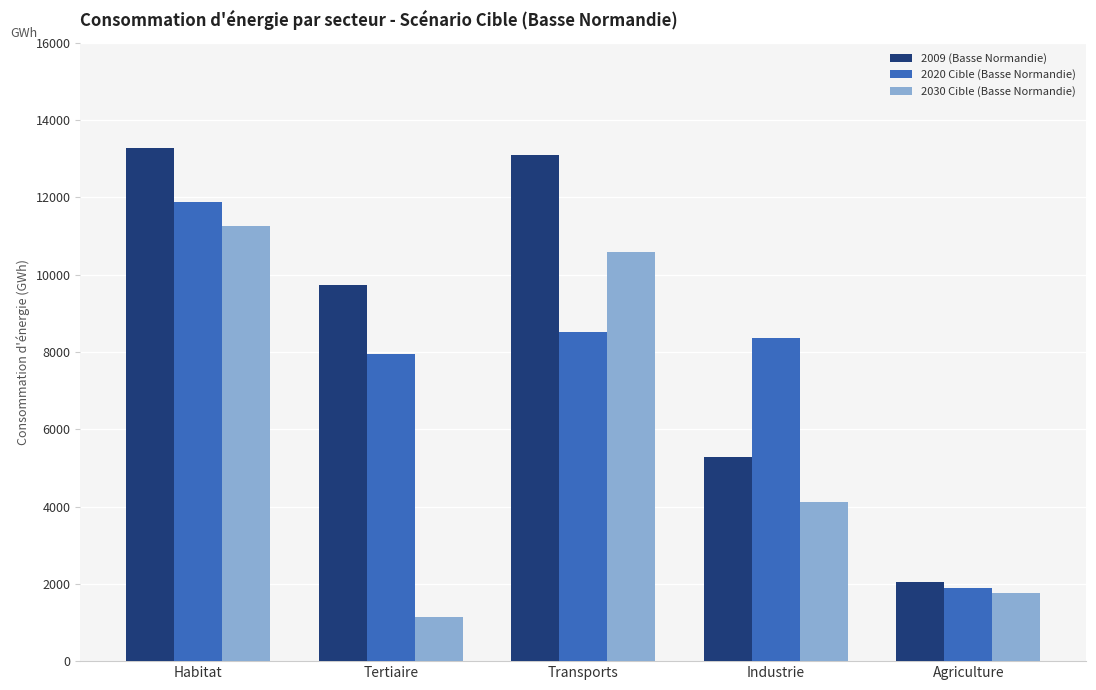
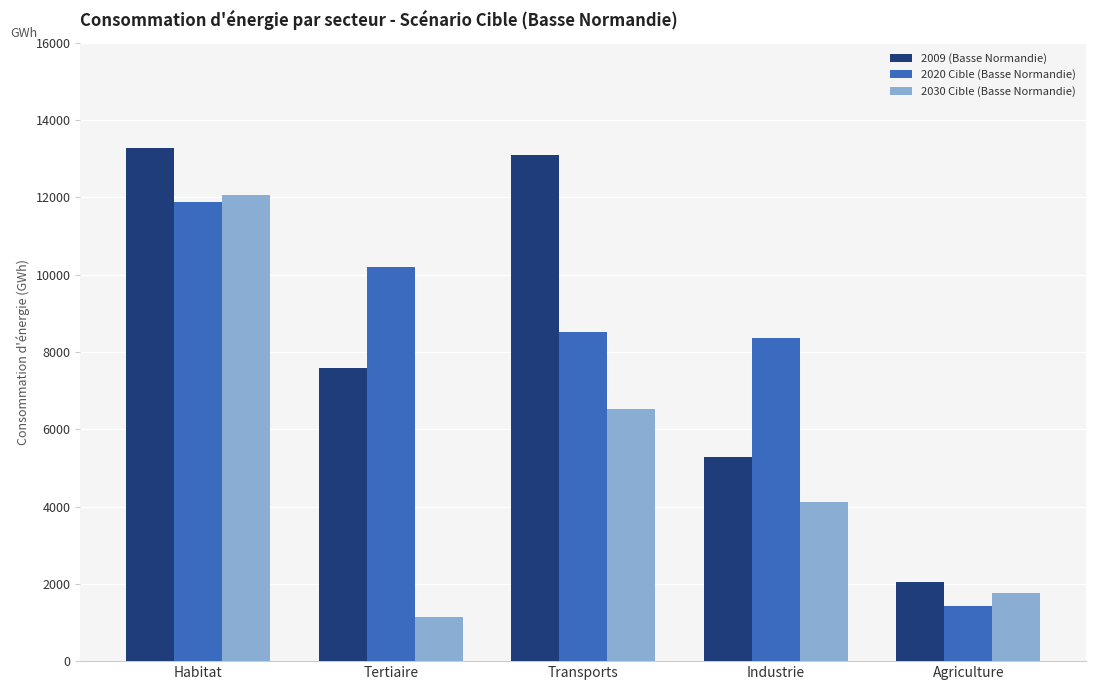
2030 Cible (Basse Normandie), Habitat: 11200 -> 12100
2009 (Basse Normandie), Tertiaire: 9700 -> 7600
2020 Cible (Basse Normandie), Tertiaire: 7900 -> 10200
2030 Cible (Basse Normandie), Transports: 10600 -> 6500
2020 Cible (Basse Normandie), Agriculture: 1900 -> 1400
